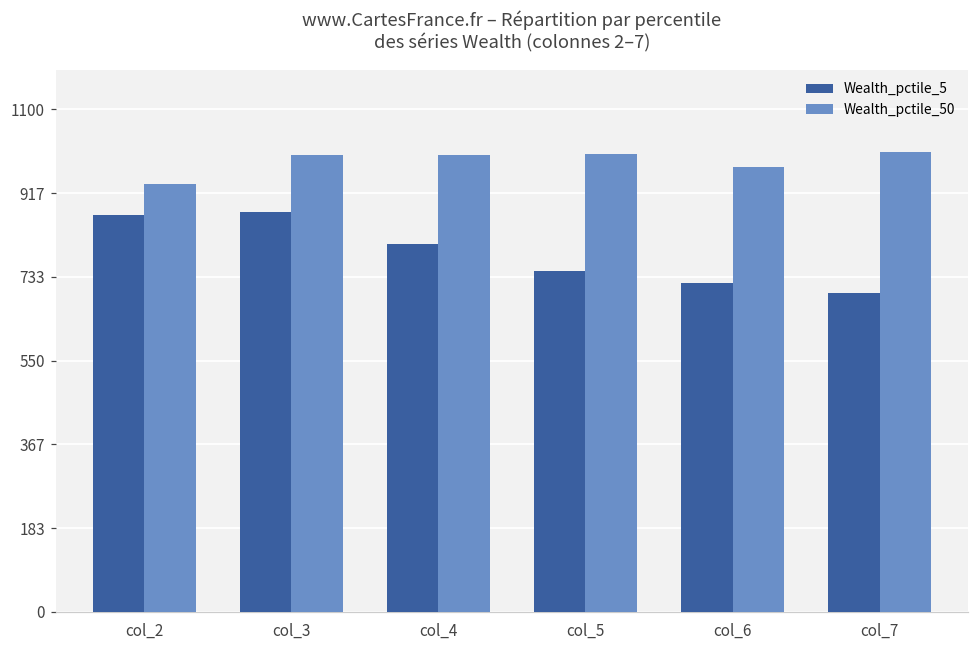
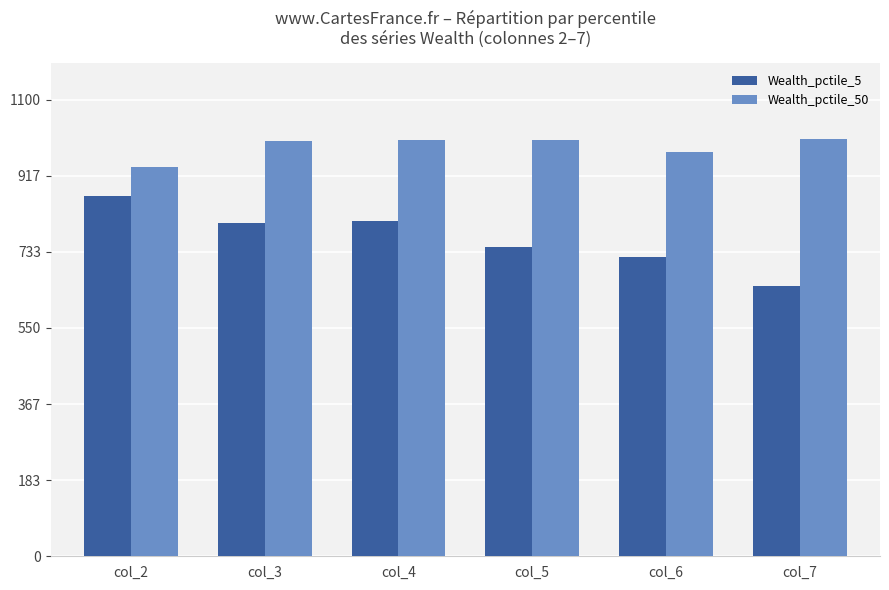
Wealth_pctile_5, col_3: 880 -> 800
Wealth_pctile_5, col_7: 700 -> 650
